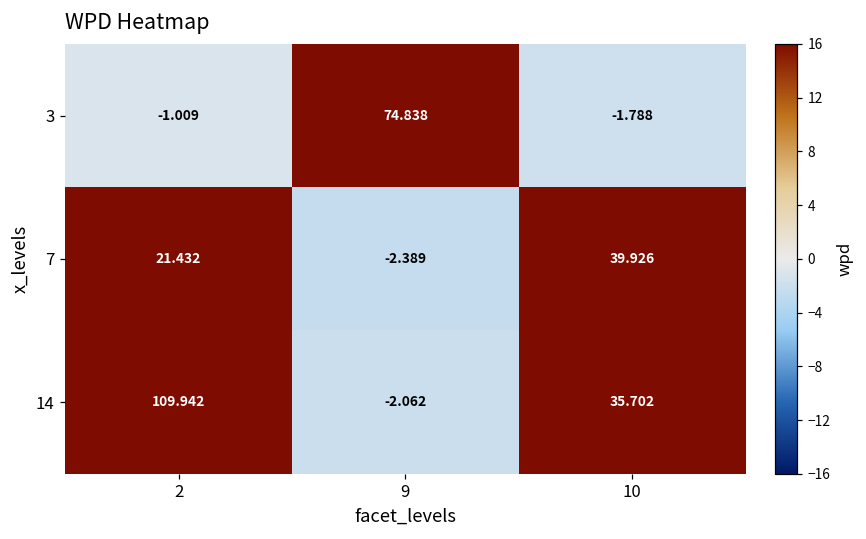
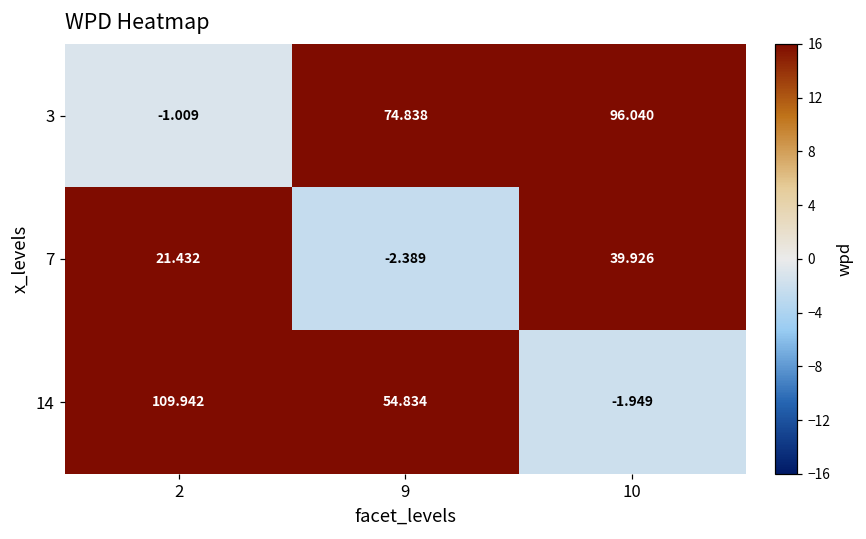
3, 10: -1.788 -> 96.040
14, 9: -2.062 -> 54.834
14, 10: 35.702 -> -1.949
